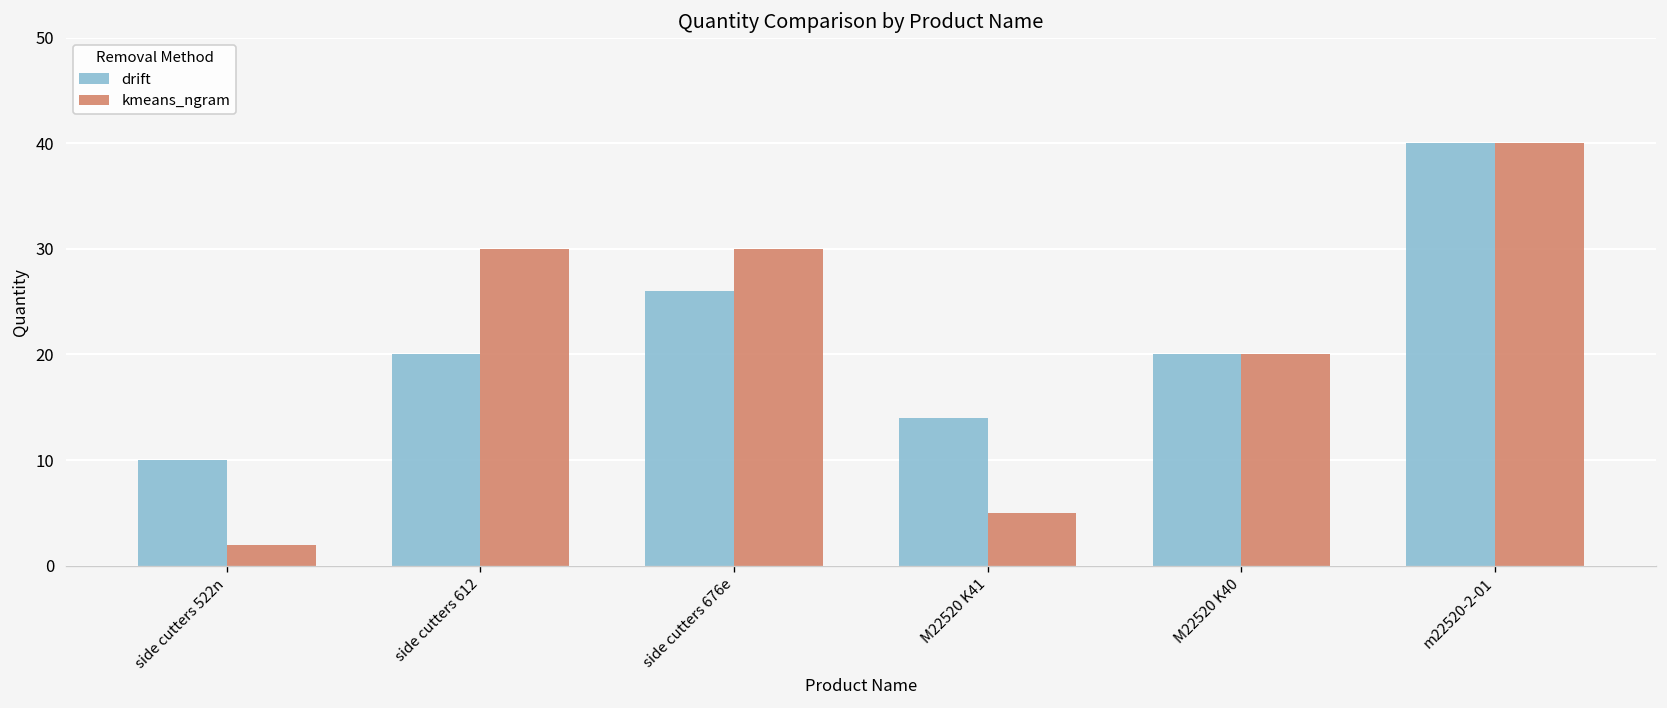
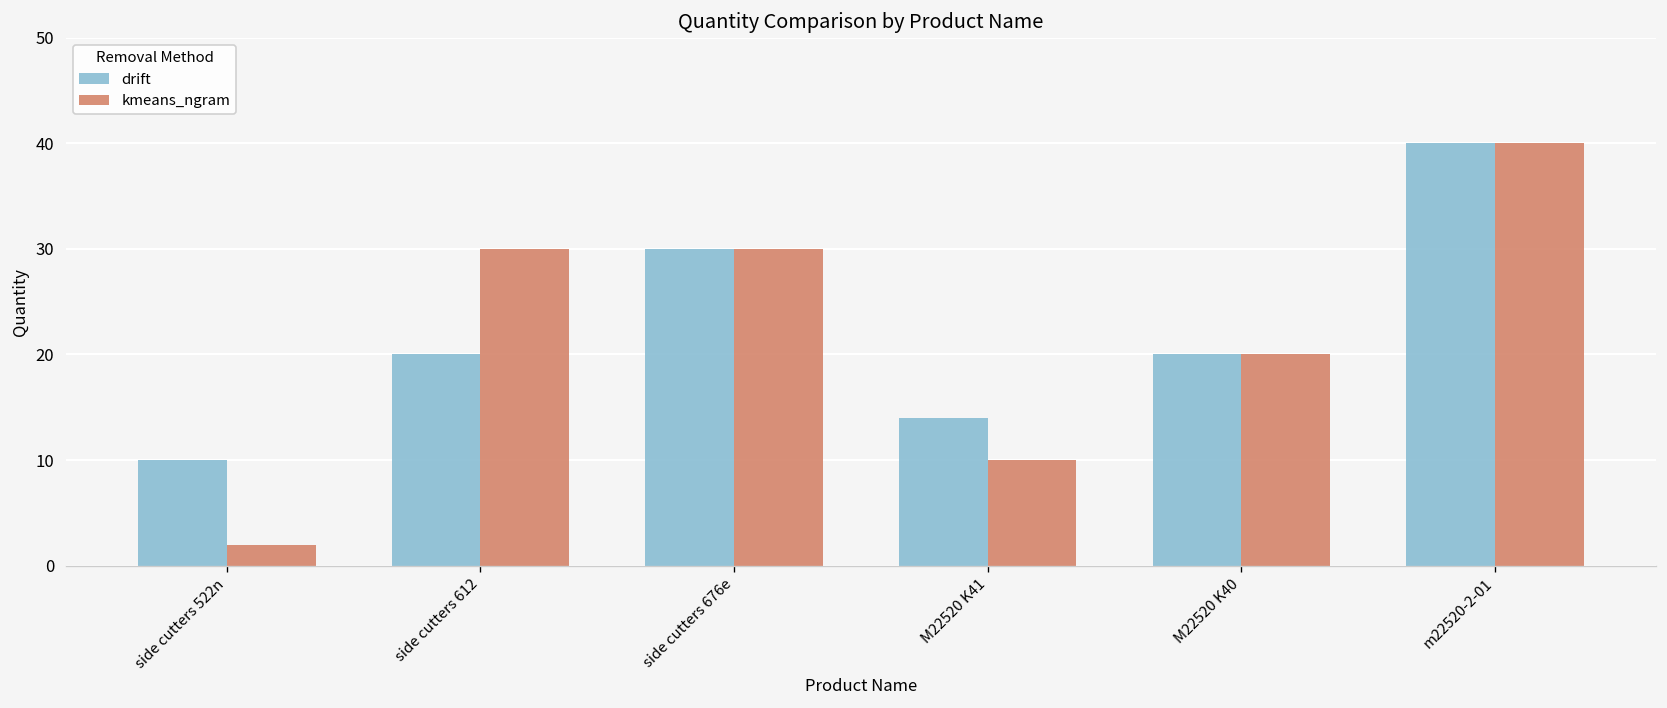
drift, side cutters 676e: 26 -> 30
kmeans_ngram, M22520 K41: 5 -> 10
